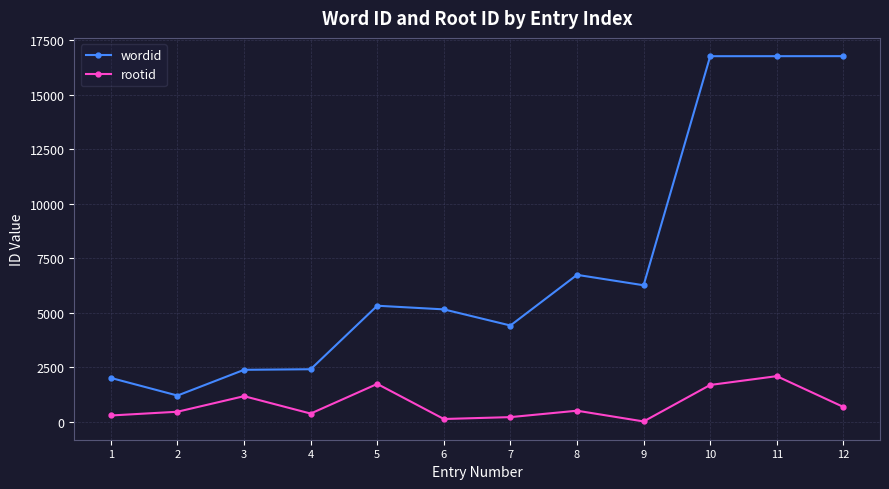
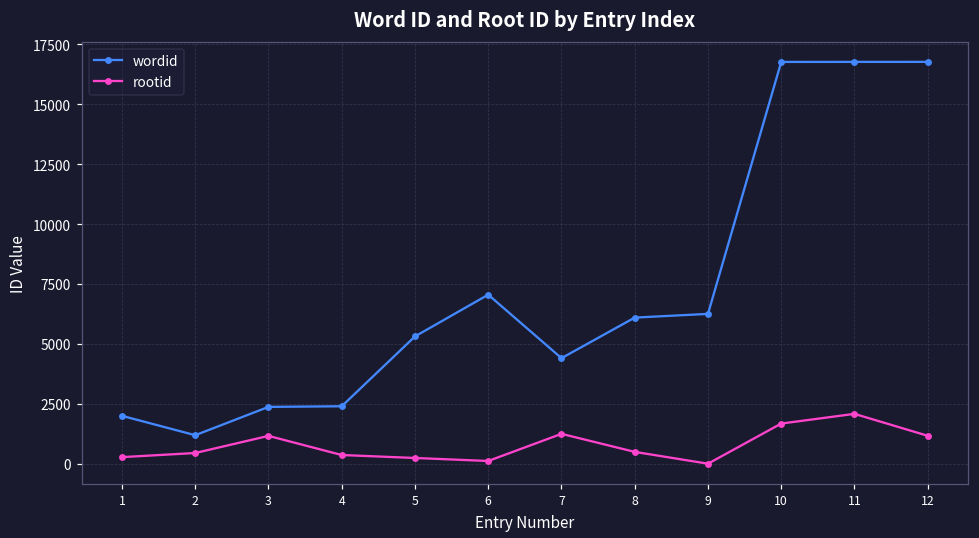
rootid, 5: 1700 -> 200
wordid, 6: 5100 -> 7100
rootid, 7: 200 -> 1300
wordid, 8: 6700 -> 6100
rootid, 12: 700 -> 1200
